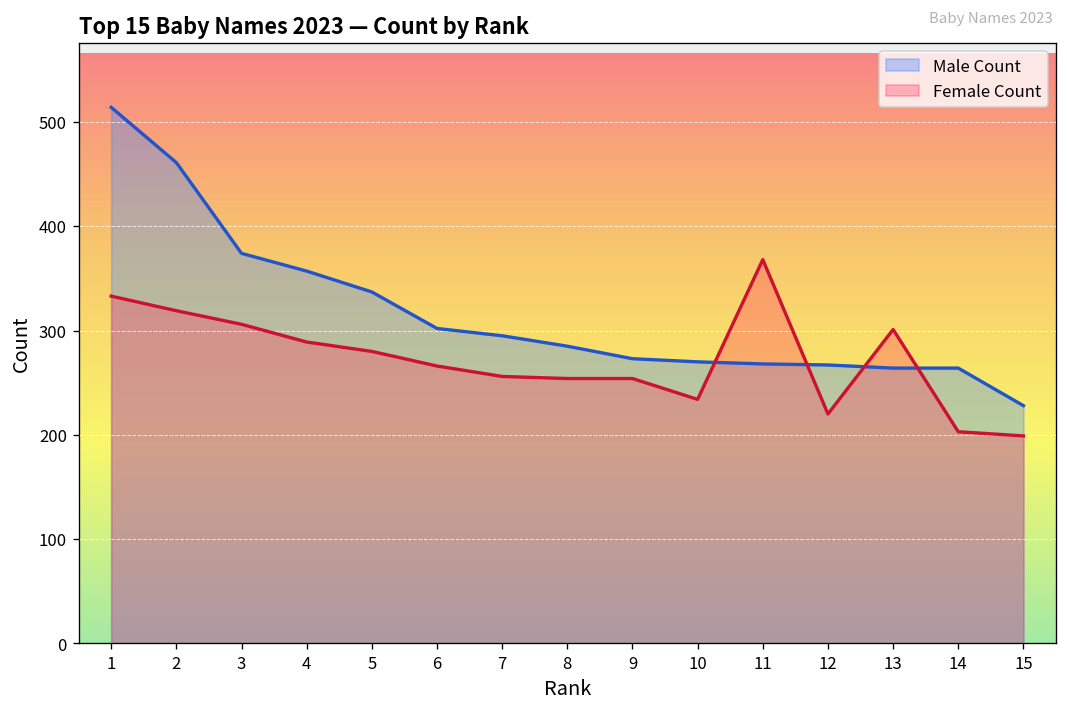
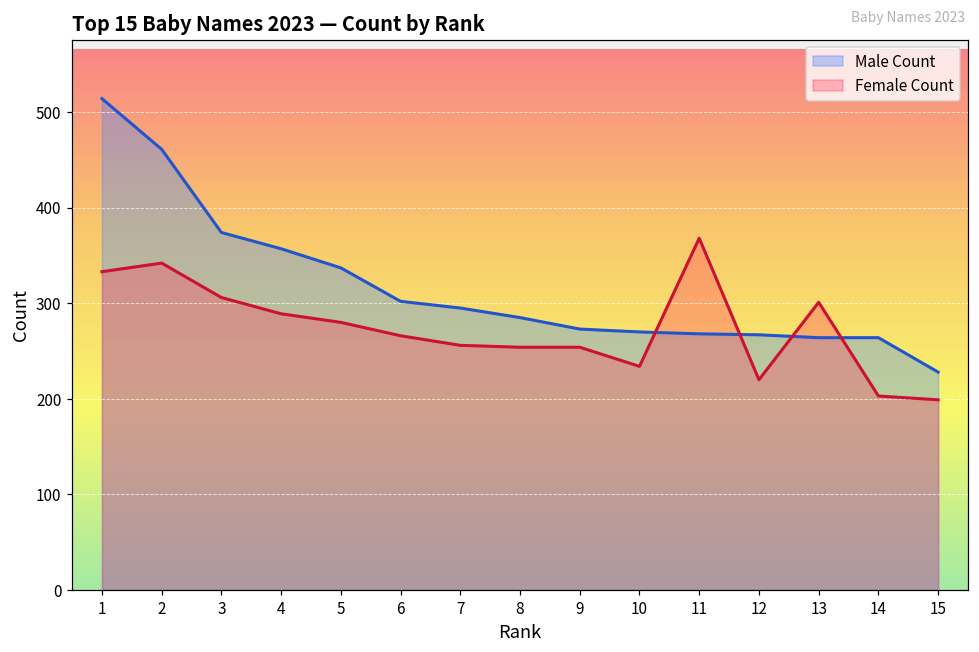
Female Count, 2: 320 -> 340
